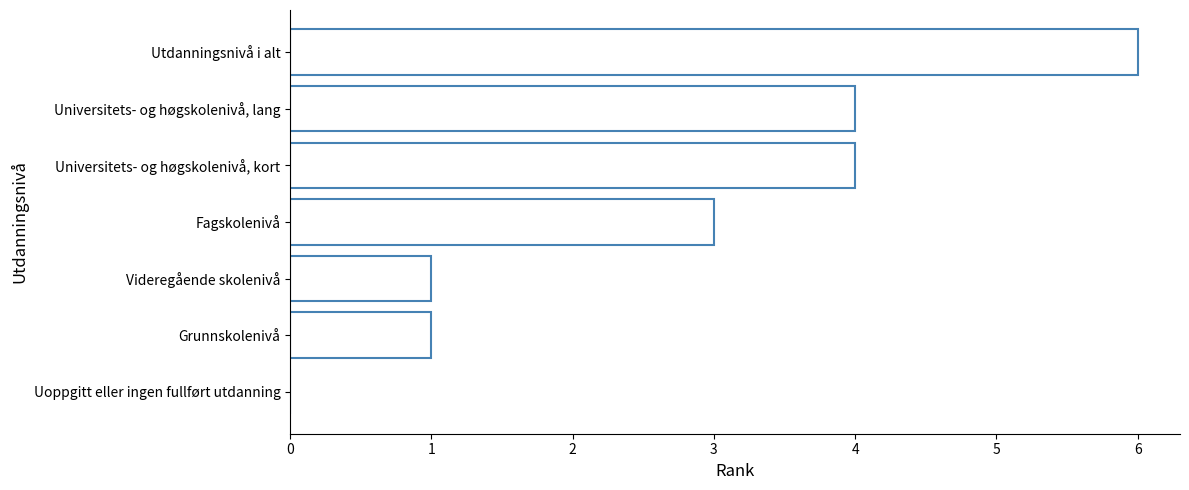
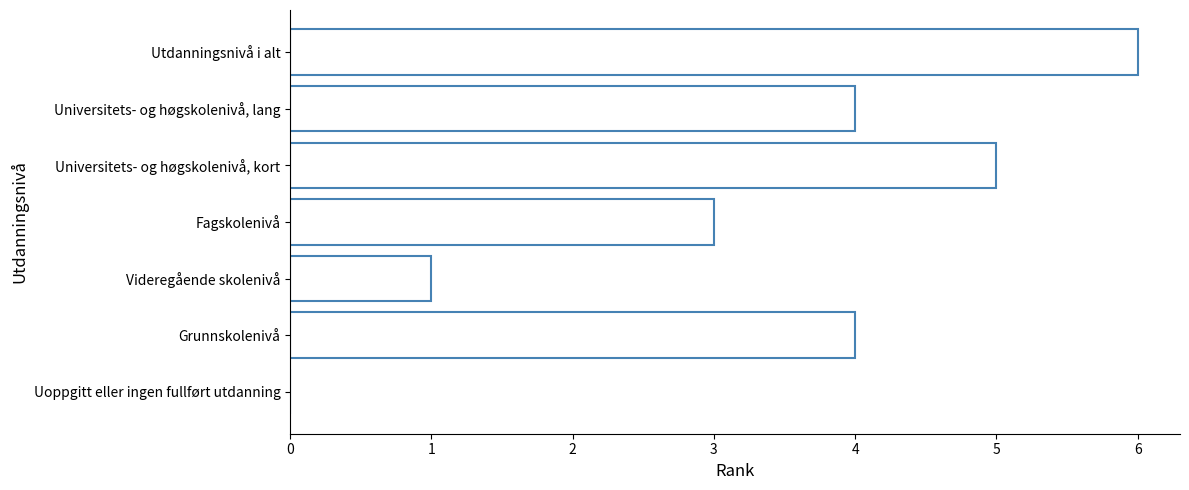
Universitets- og høgskolenivå, kort: 4 -> 5
Grunnskolenivå: 1 -> 4
